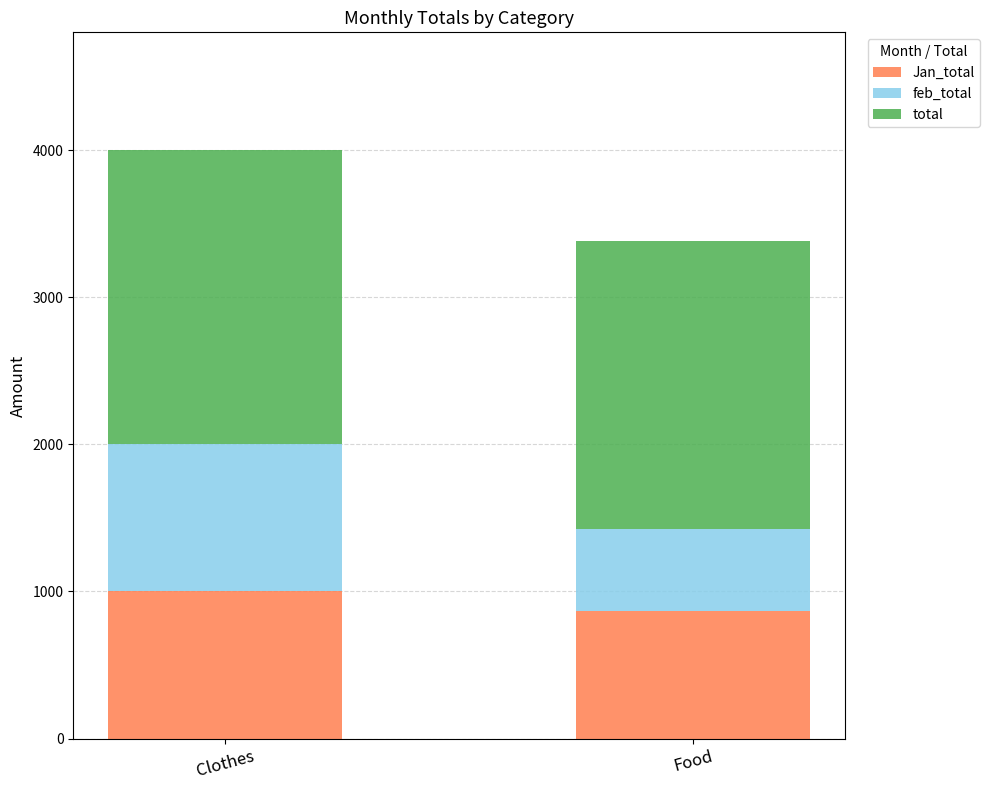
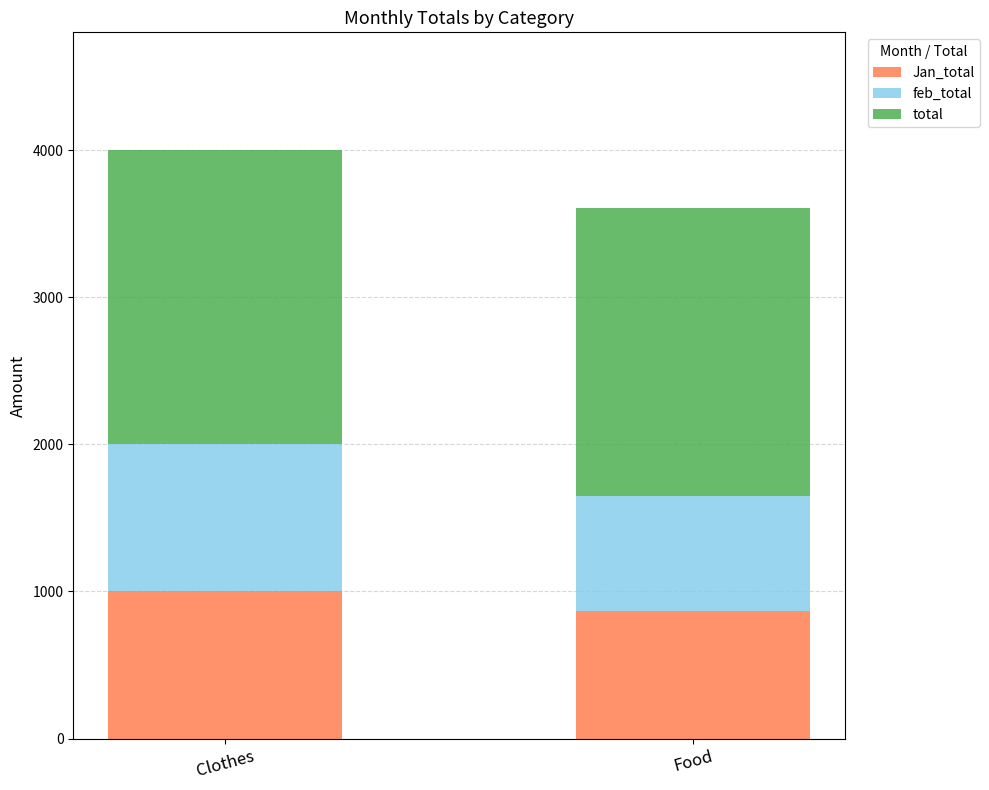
feb_total, Food: 560 -> 780
